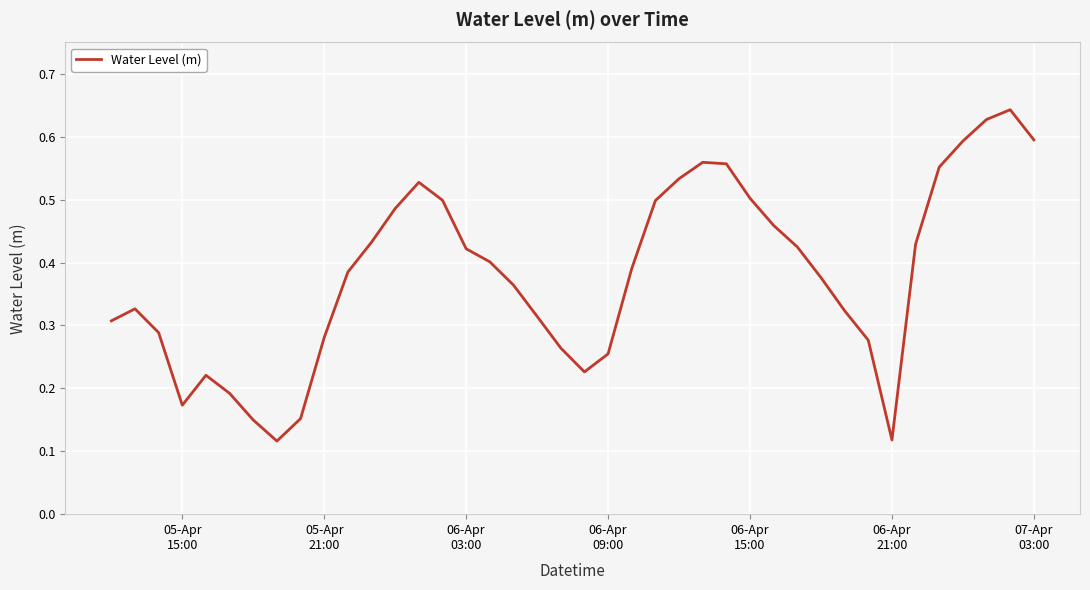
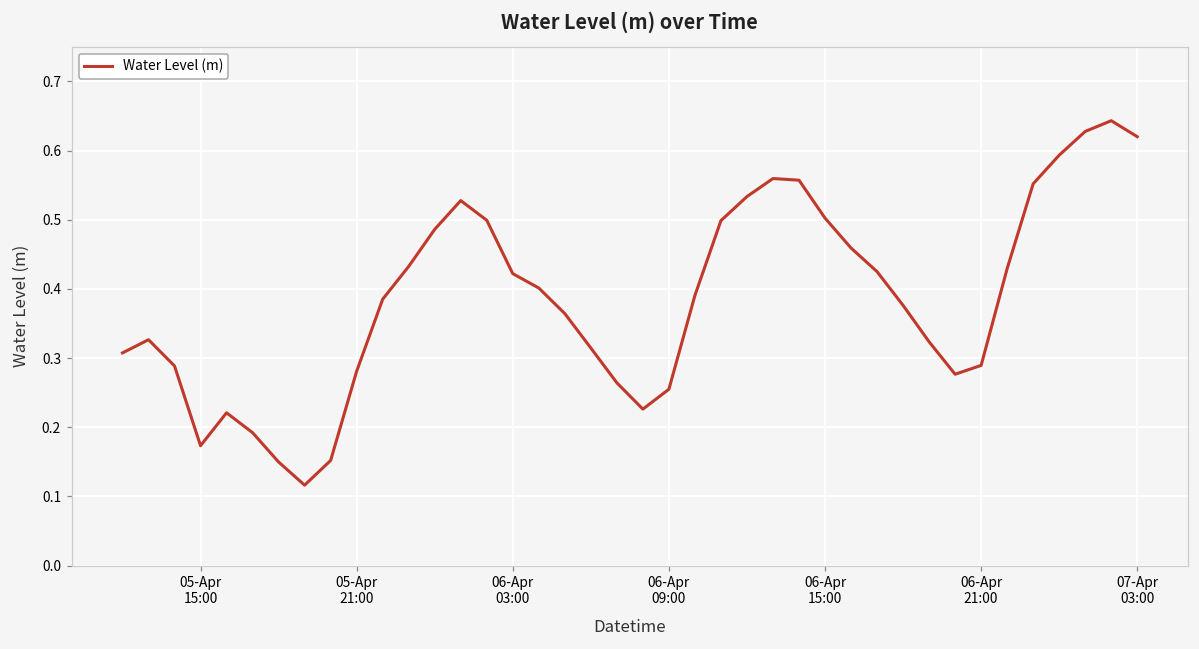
06-Apr 21:00: 0.12 -> 0.29
07-Apr 03:00: 0.60 -> 0.62
